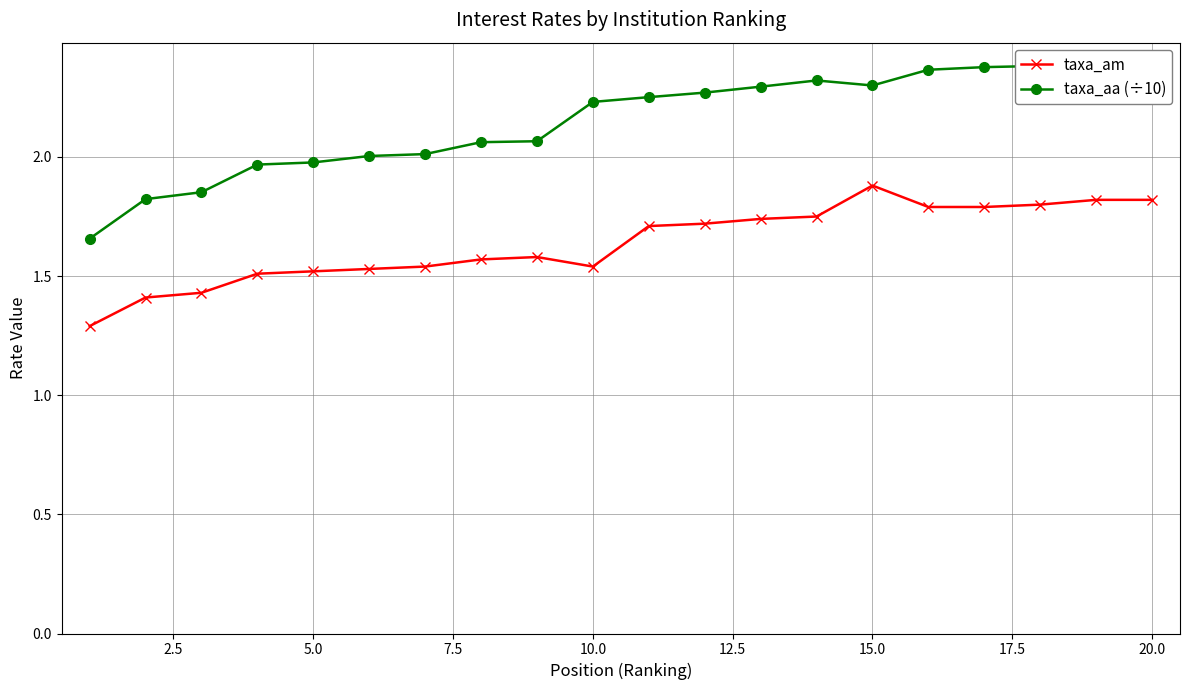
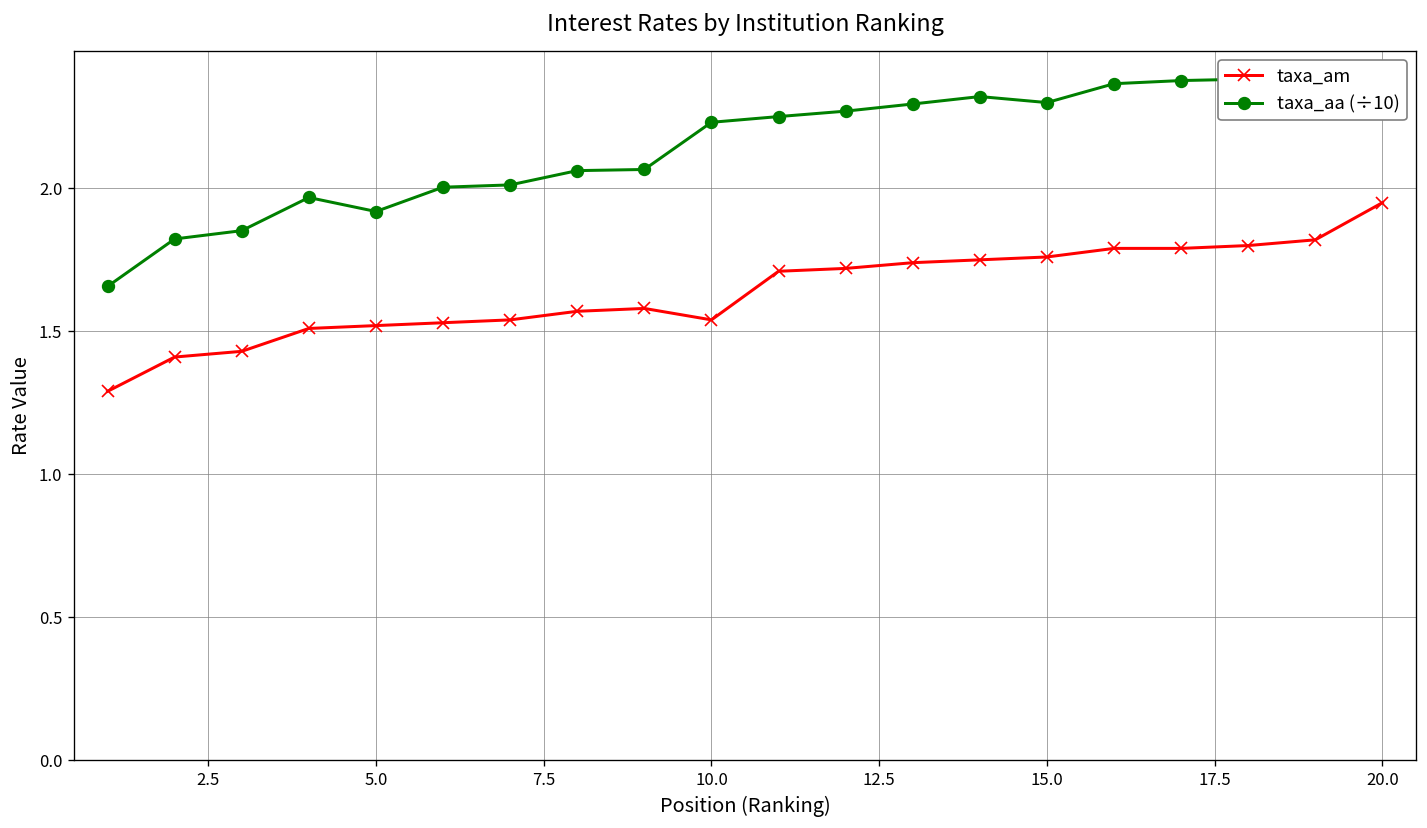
taxa_aa (÷10), 5.0: 1.98 -> 1.92
taxa_am, 15.0: 1.88 -> 1.76
taxa_am, 20.0: 1.82 -> 1.95
